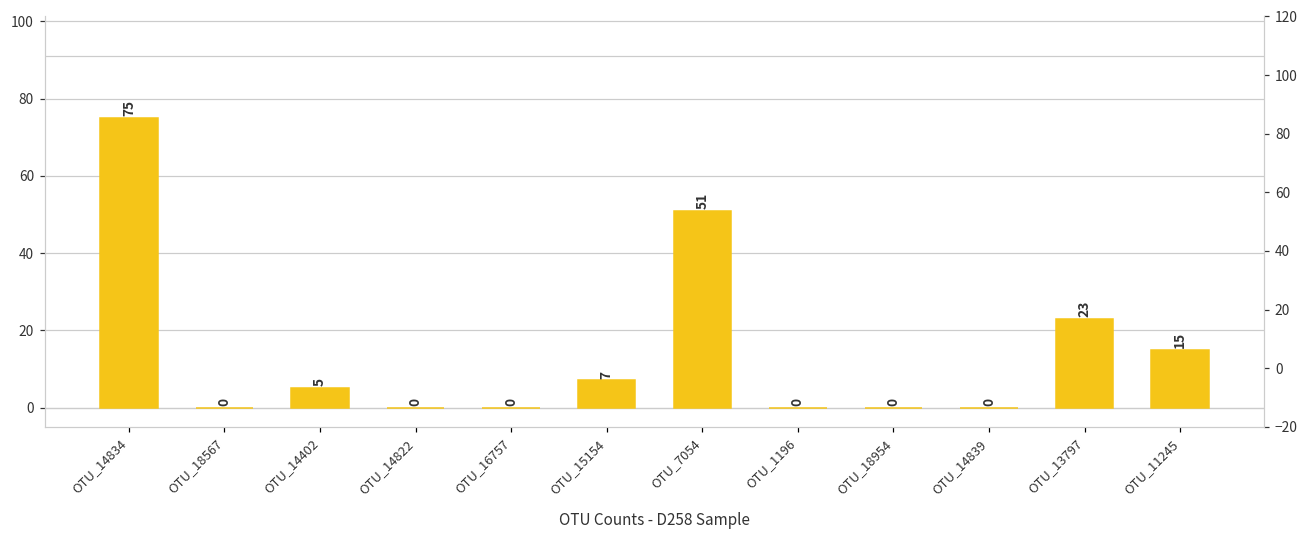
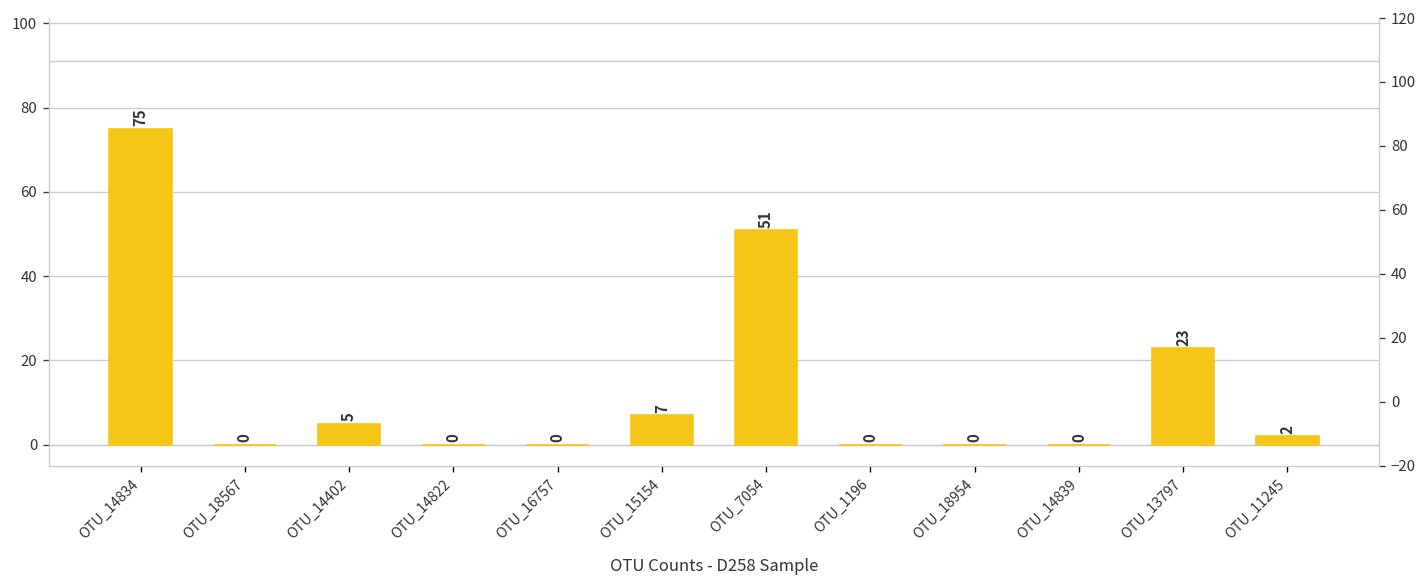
OTU_11245: 15 -> 2
